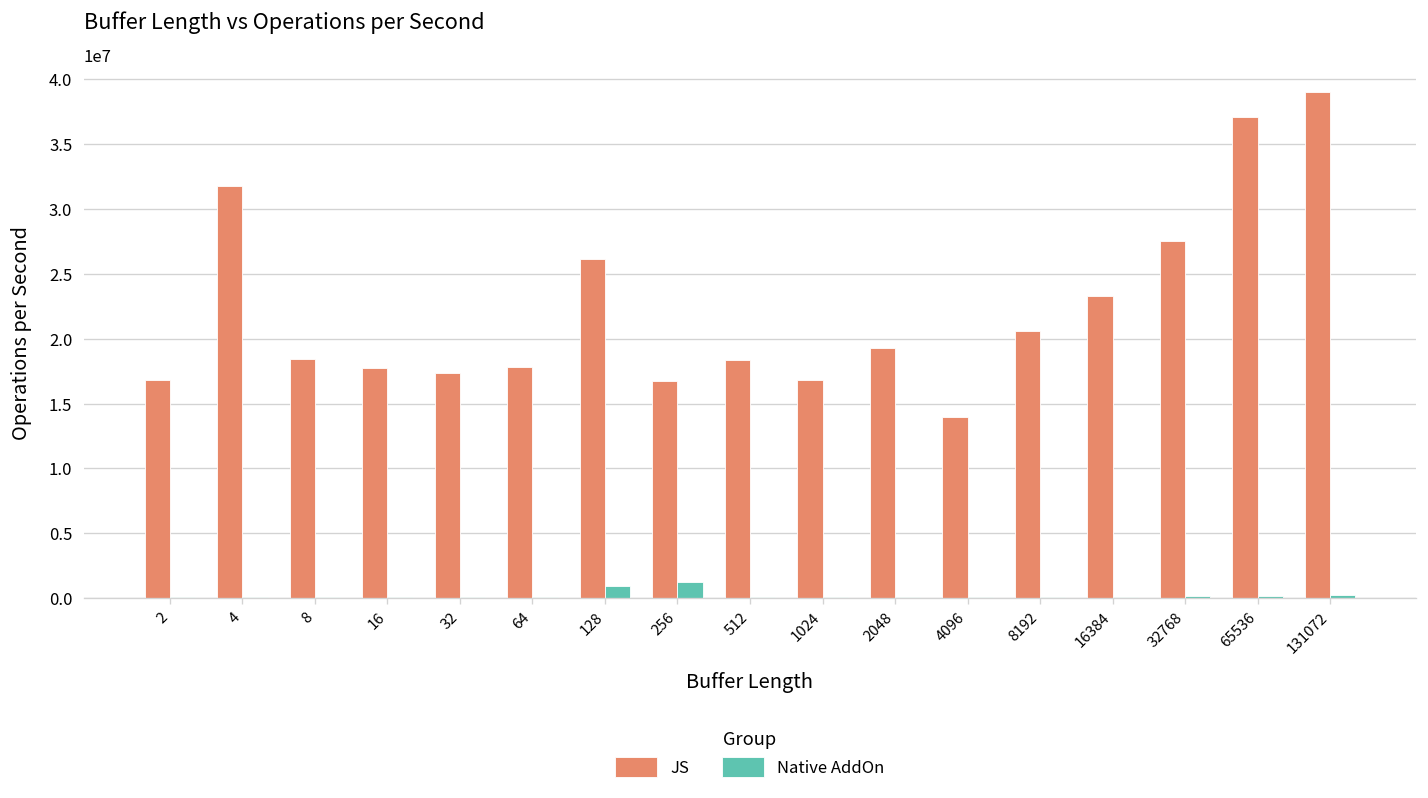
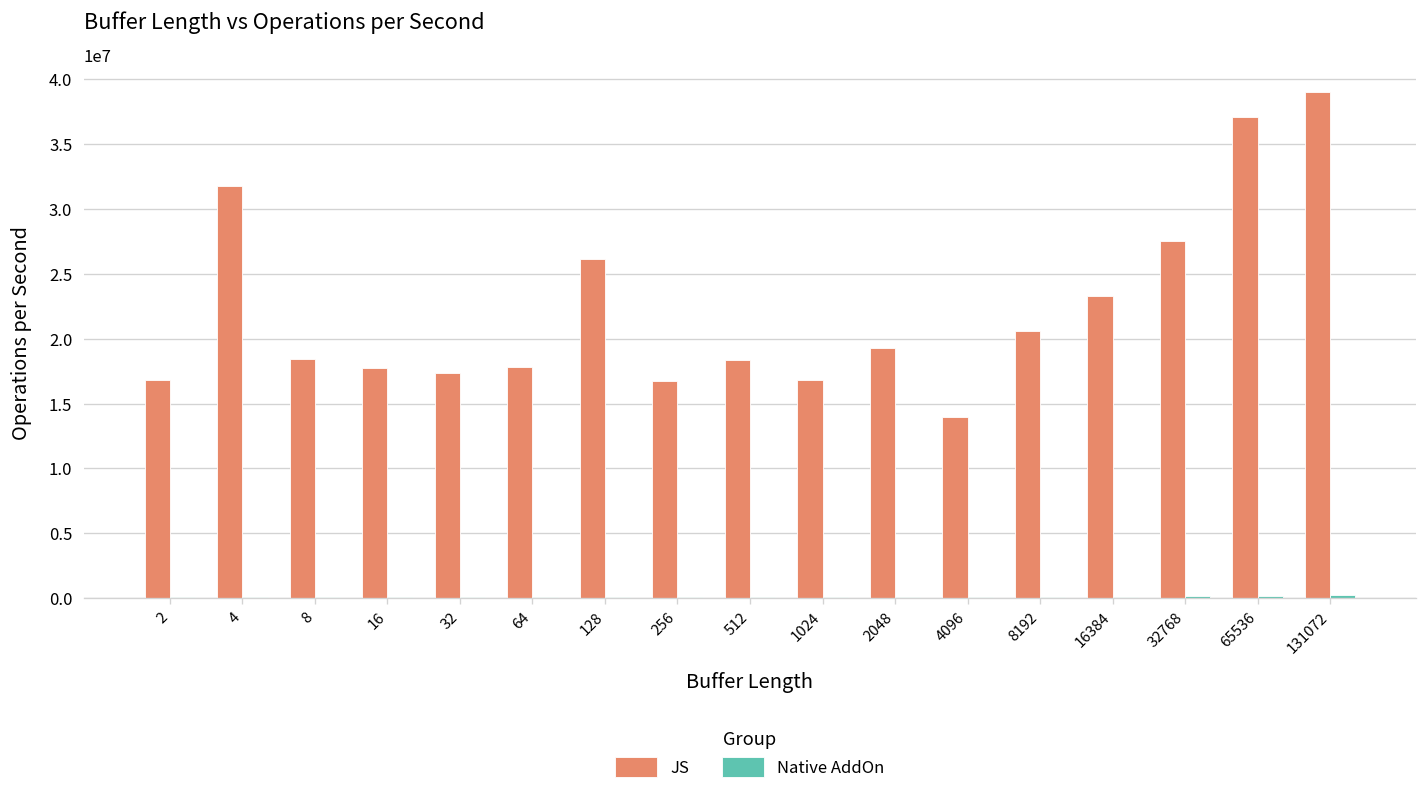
Native AddOn, 128: 900000 -> 100000
Native AddOn, 256: 1200000 -> 100000
